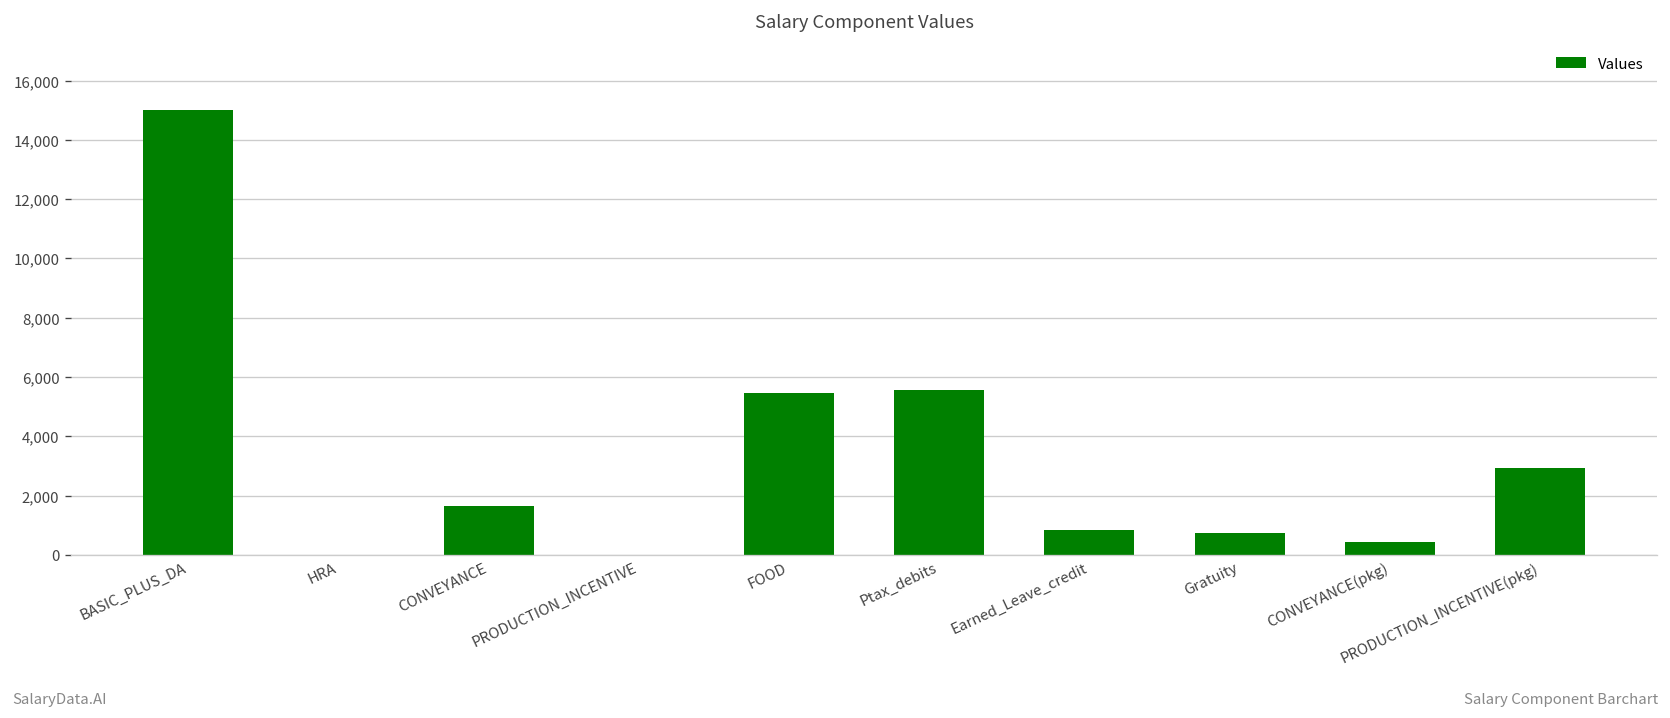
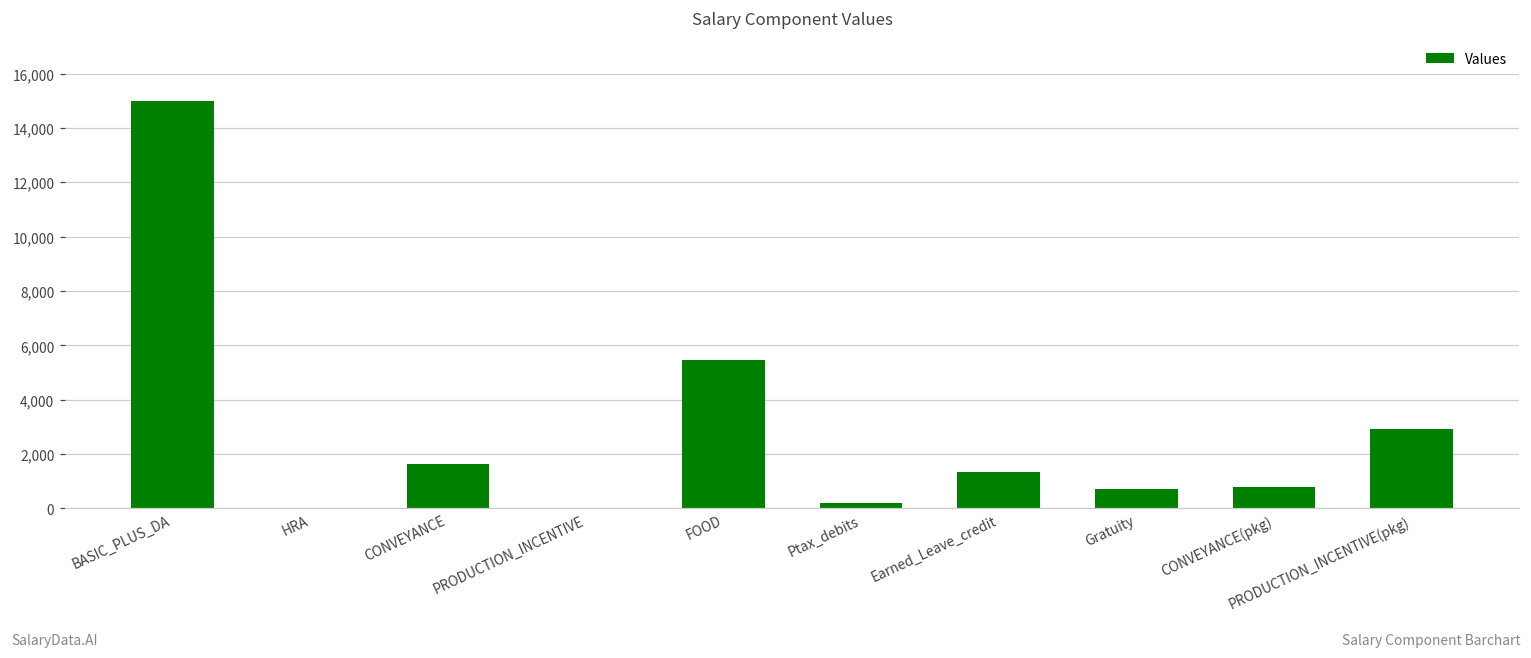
Ptax_debits: 5,600 -> 200
Earned_Leave_credit: 800 -> 1,300
CONVEYANCE(pkg): 400 -> 800
